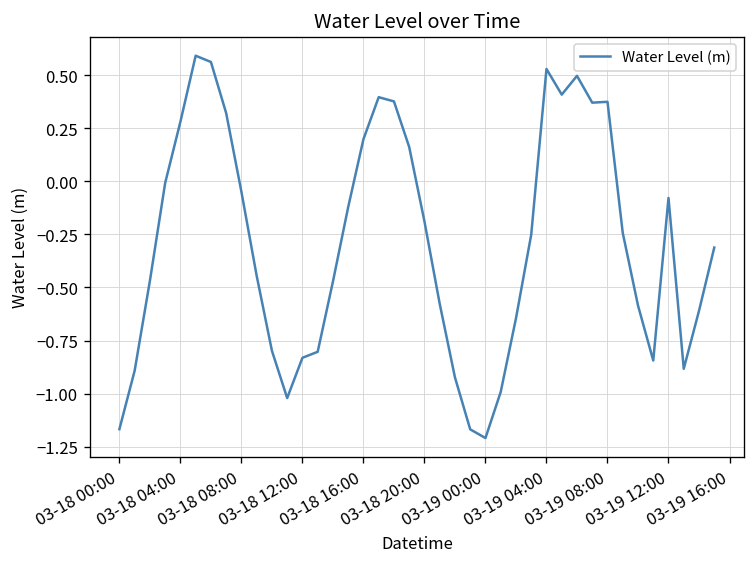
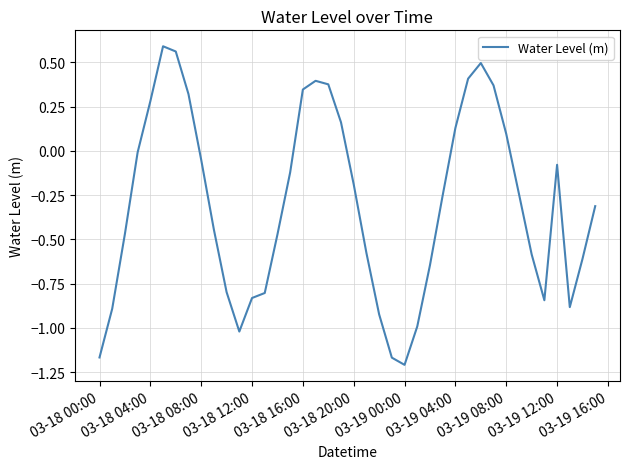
03-18 16:00: 0.20 -> 0.35
03-19 04:00: 0.53 -> 0.13
03-19 08:00: 0.37 -> 0.10
